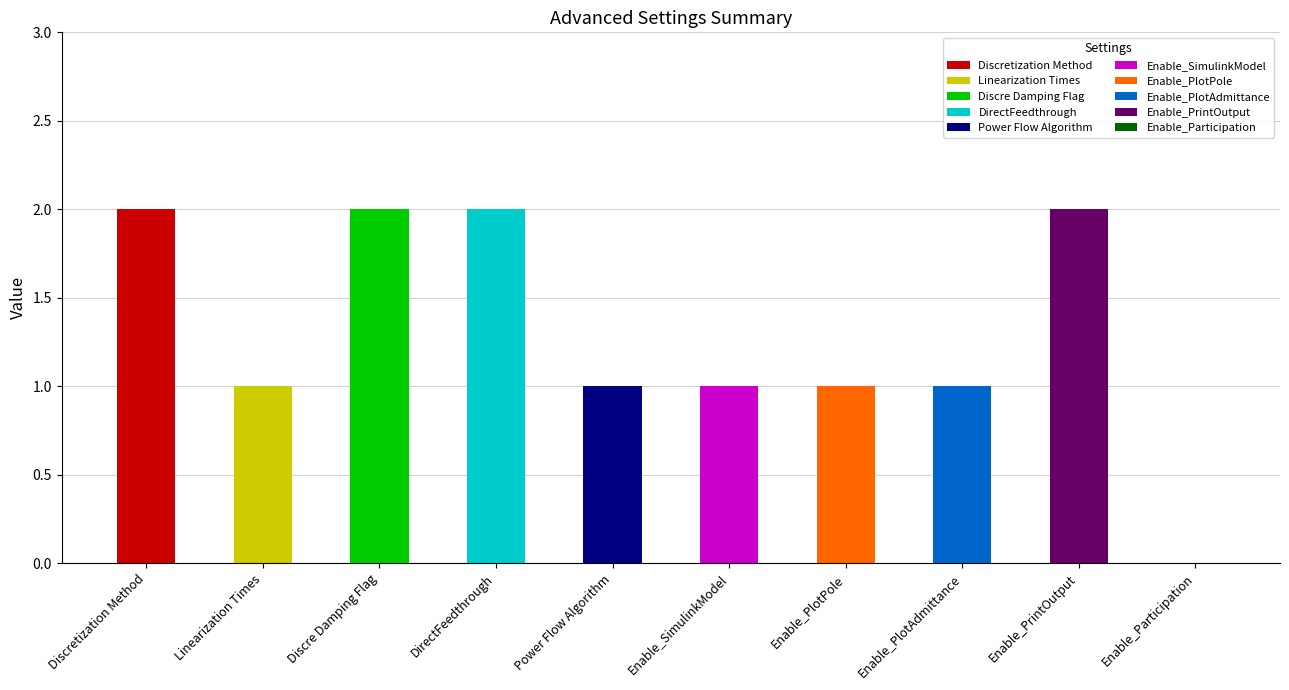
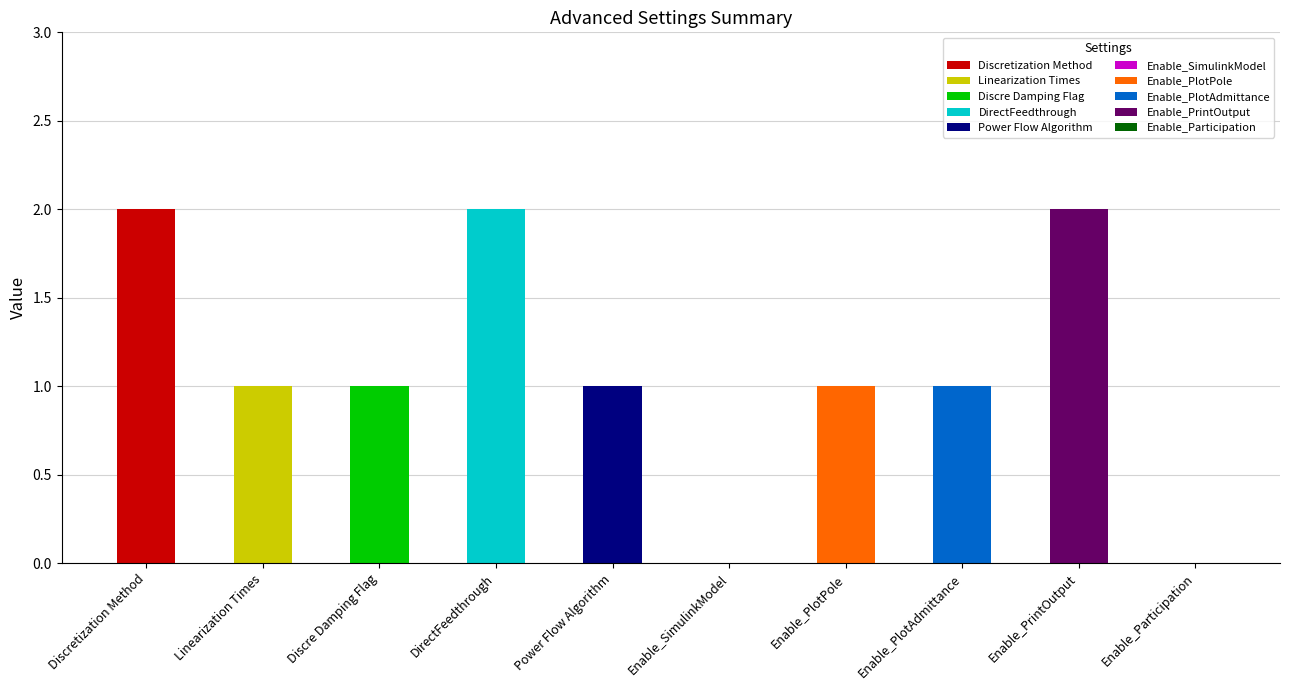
Discre Damping Flag: 2 -> 1
Enable_SimulinkModel: 1 -> 0
